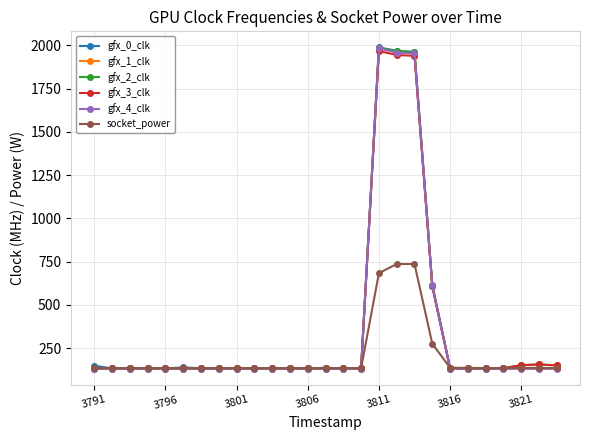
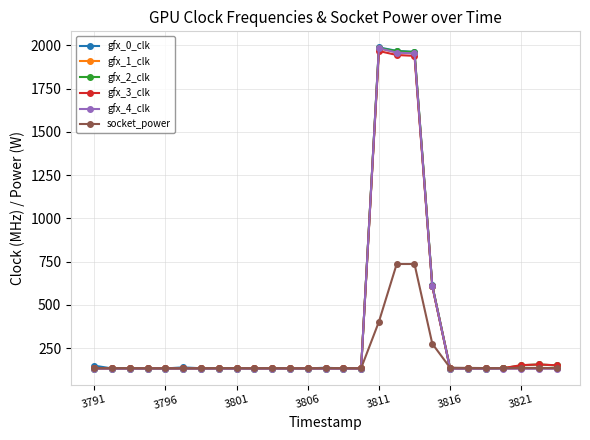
socket_power, 3811: 680 -> 400
